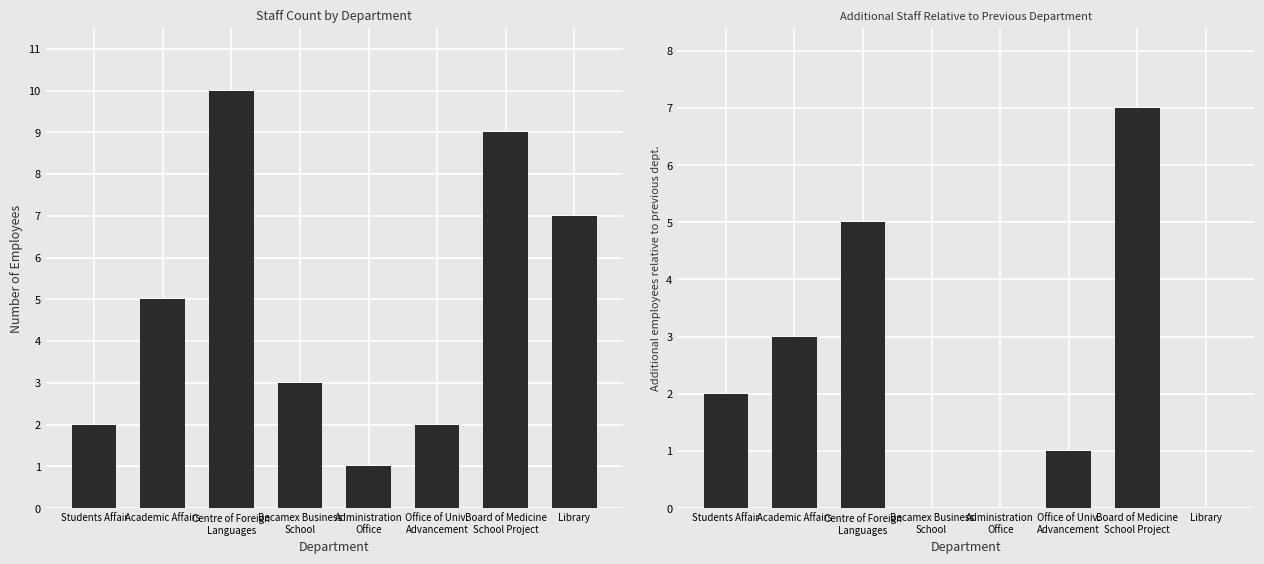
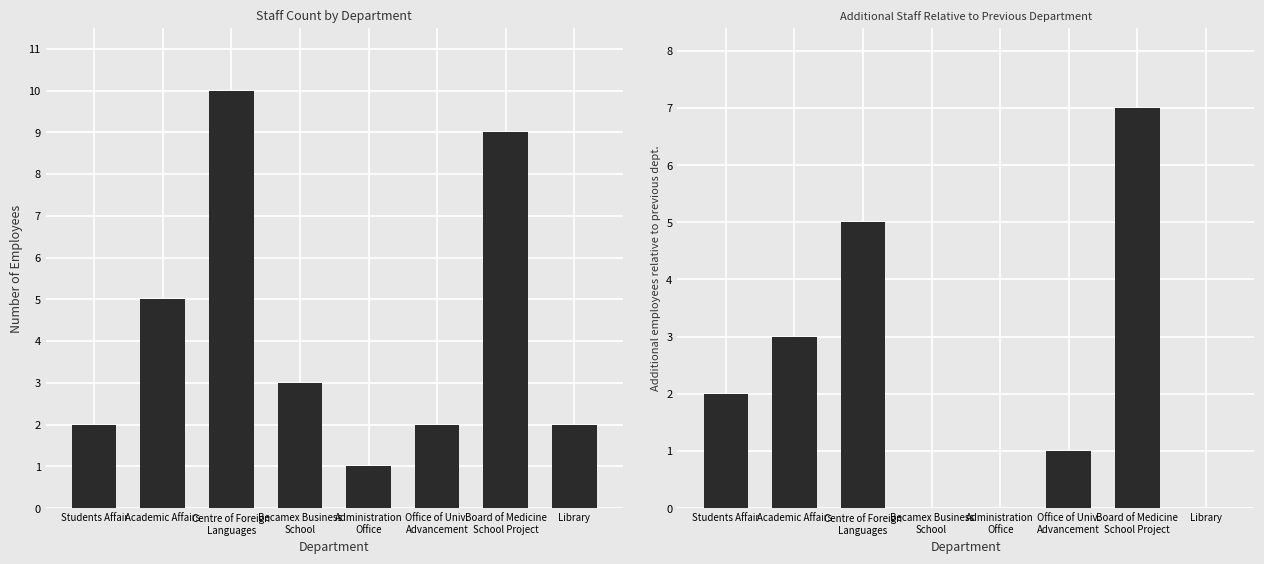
Staff Count by Department, Library: 7 -> 2
